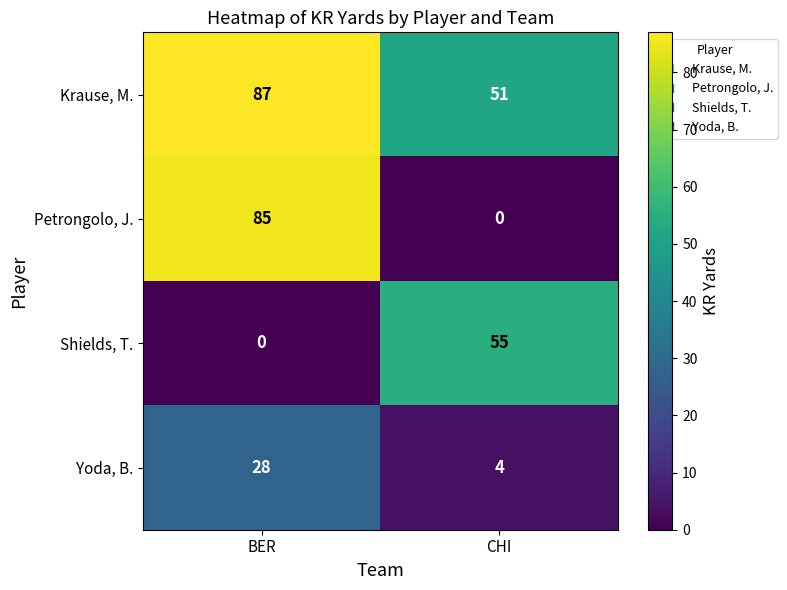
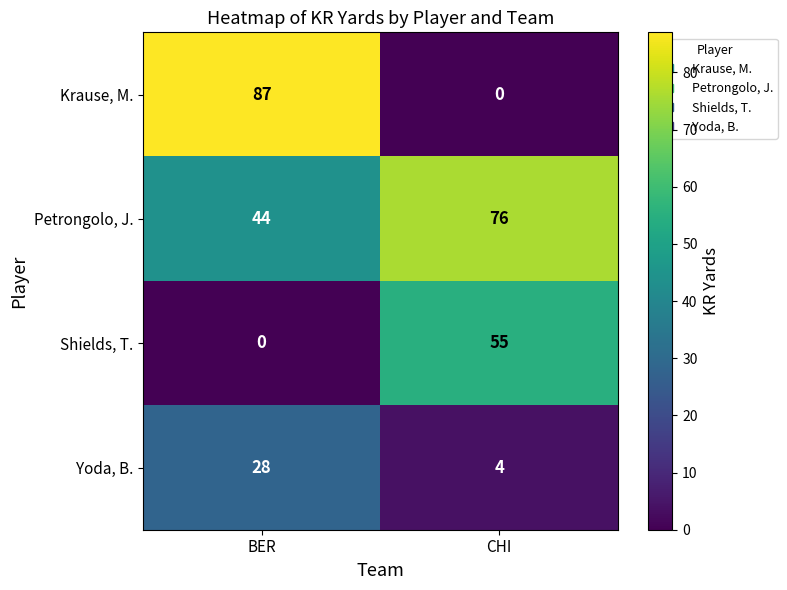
Krause, M., CHI: 51 -> 0
Petrongolo, J., BER: 85 -> 44
Petrongolo, J., CHI: 0 -> 76
